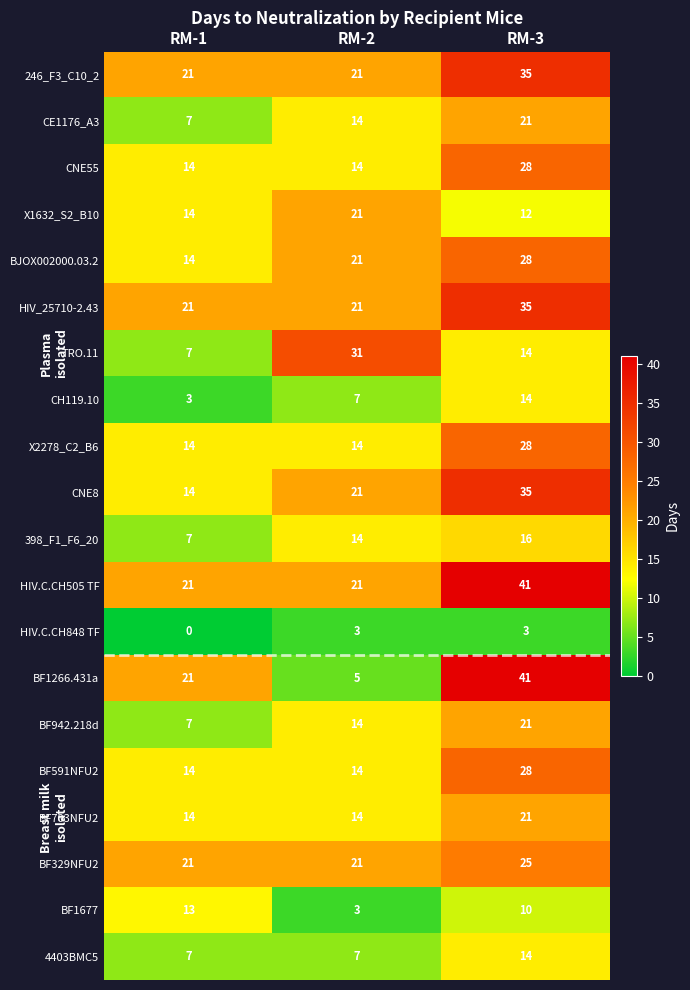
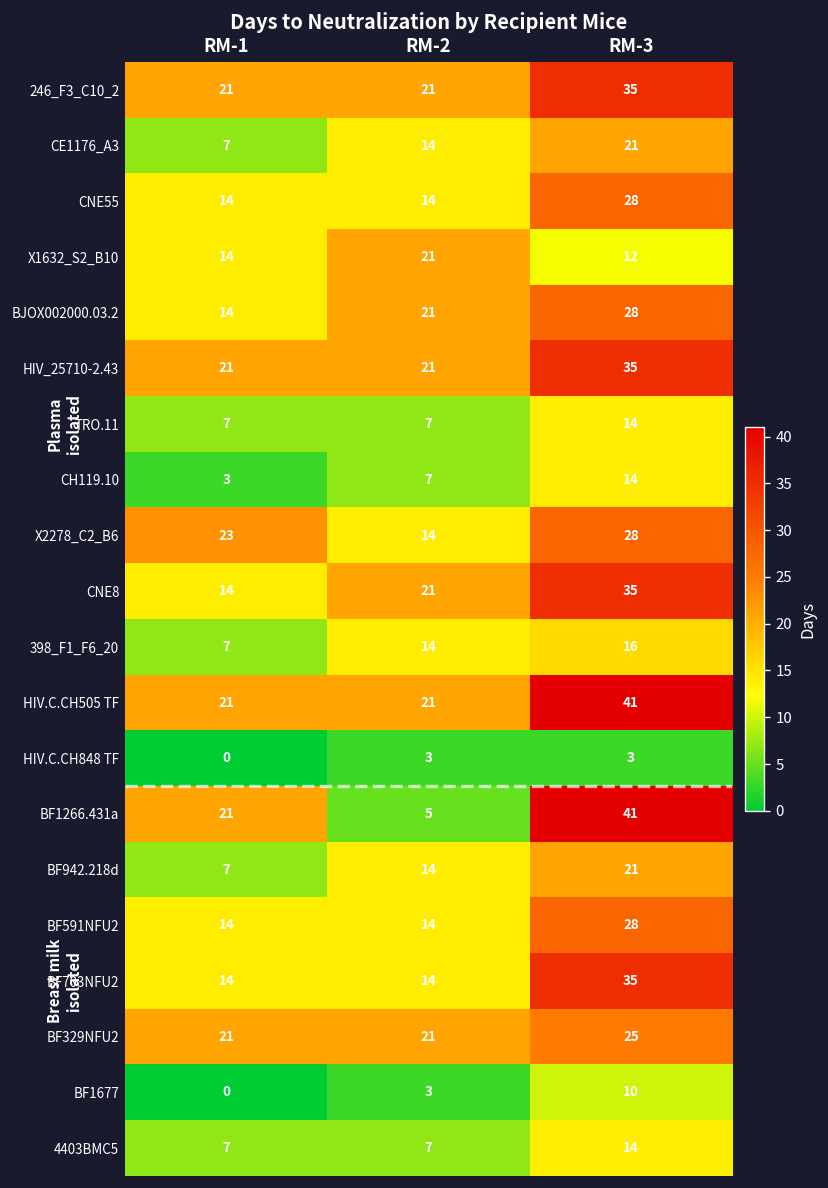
TRO.11, RM-2: 31 -> 7
X2278_C2_B6, RM-1: 14 -> 23
BF703NFU2, RM-3: 21 -> 35
BF1677, RM-1: 13 -> 0
